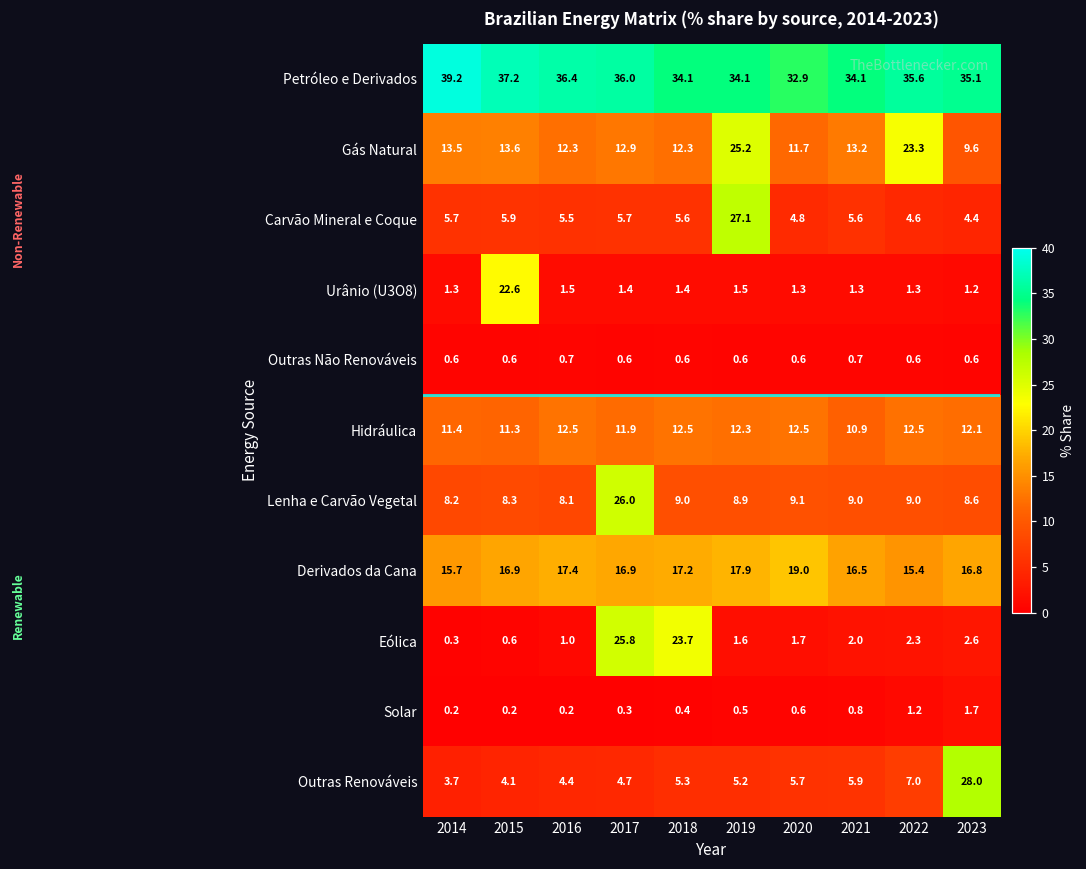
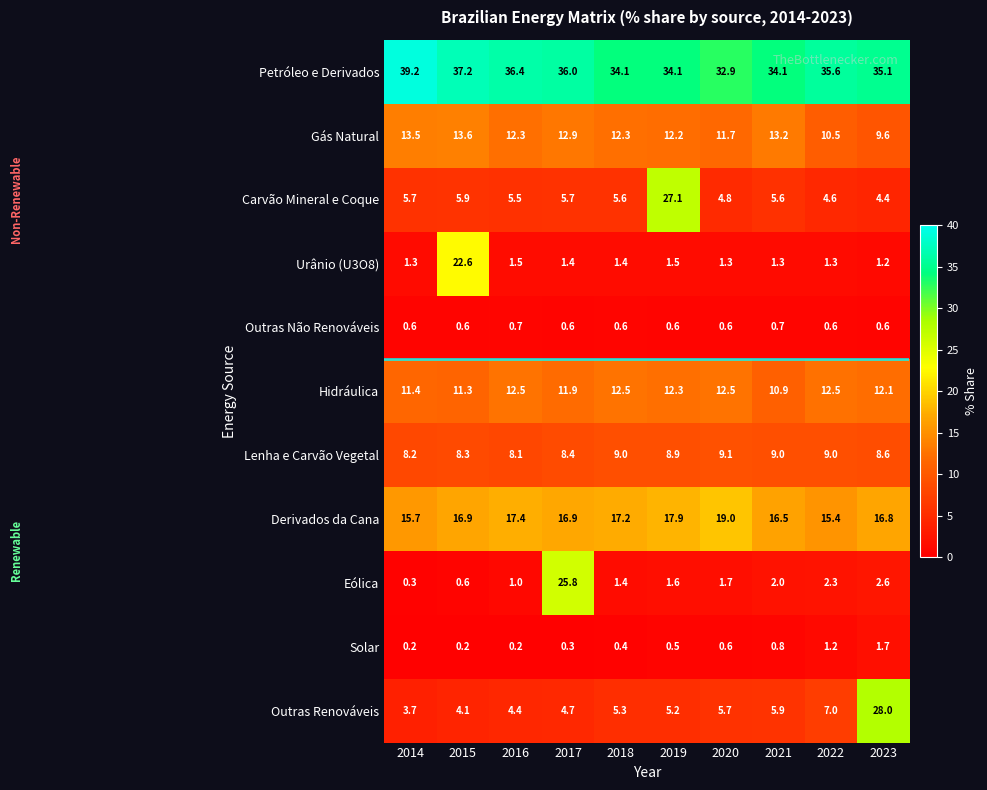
Gás Natural, 2019: 25.2 -> 12.2
Gás Natural, 2022: 23.3 -> 10.5
Lenha e Carvão Vegetal, 2017: 26.0 -> 8.4
Eólica, 2018: 23.7 -> 1.4
